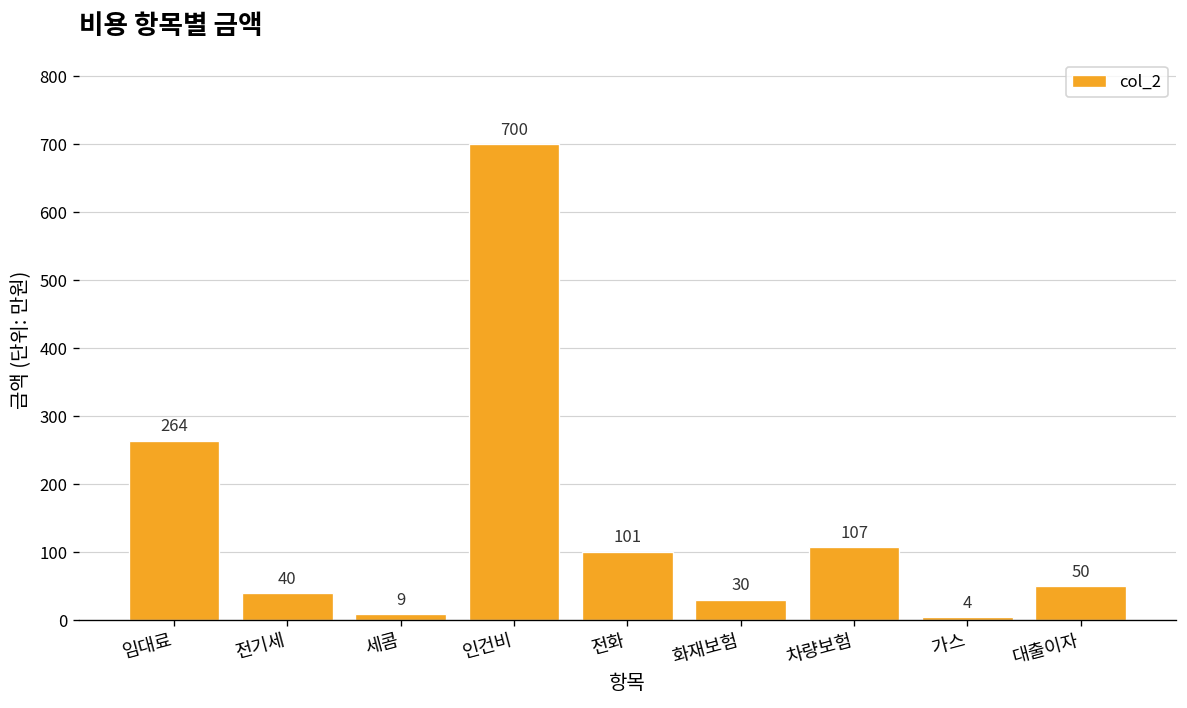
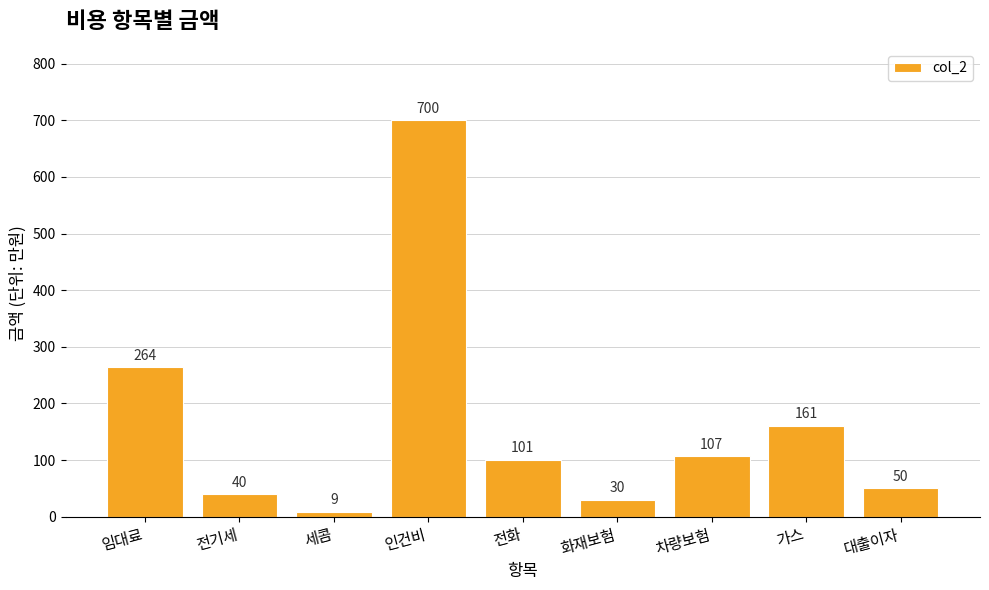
가스: 4 -> 161
